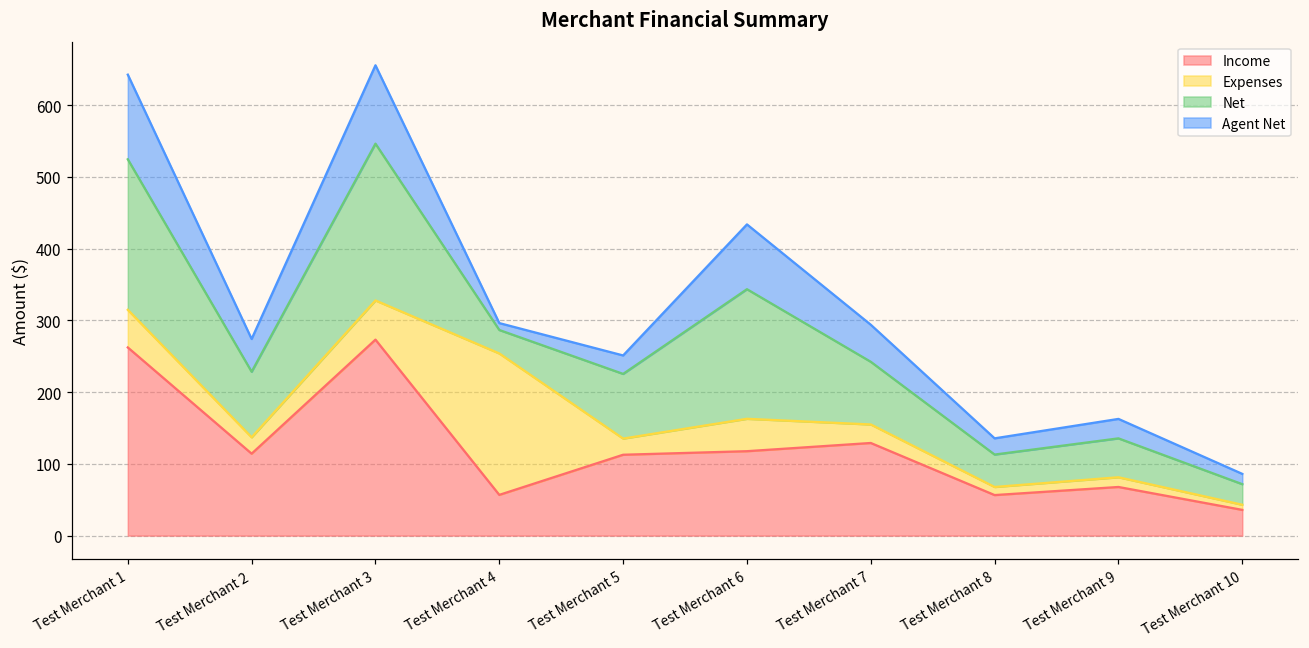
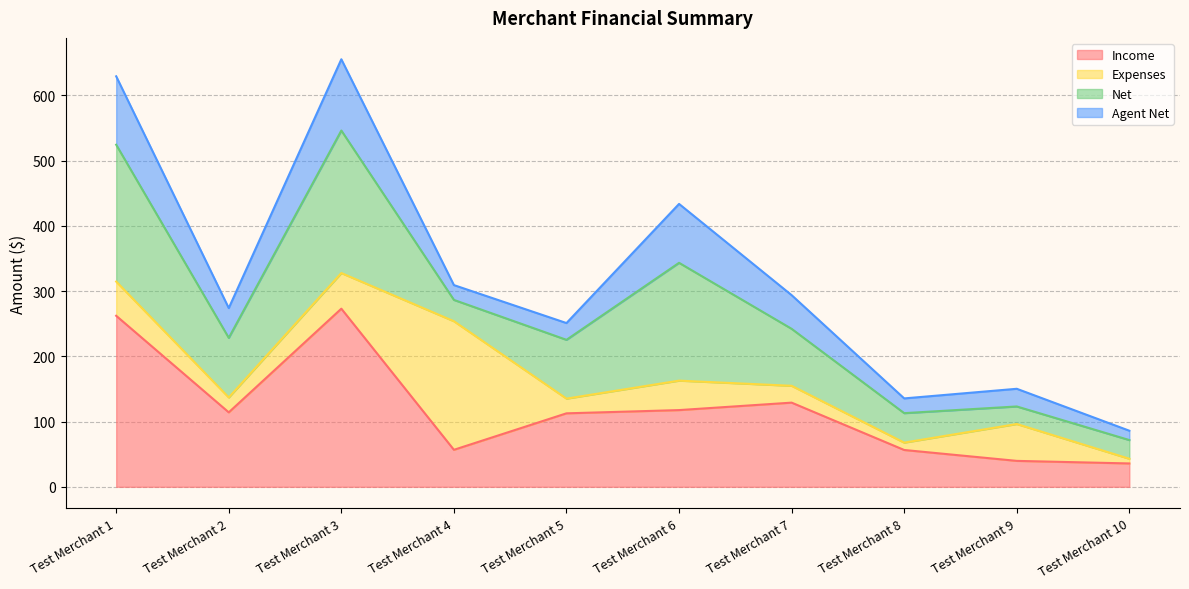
Agent Net, Test Merchant 1: 120 -> 100
Agent Net, Test Merchant 4: 10 -> 20
Income, Test Merchant 9: 70 -> 40
Expenses, Test Merchant 9: 10 -> 60
Net, Test Merchant 9: 50 -> 30
